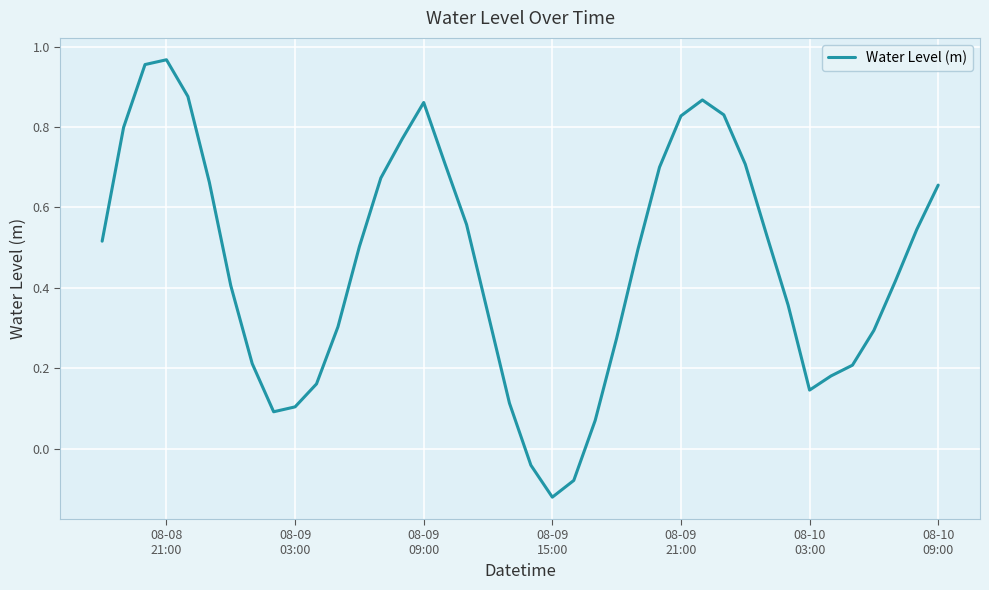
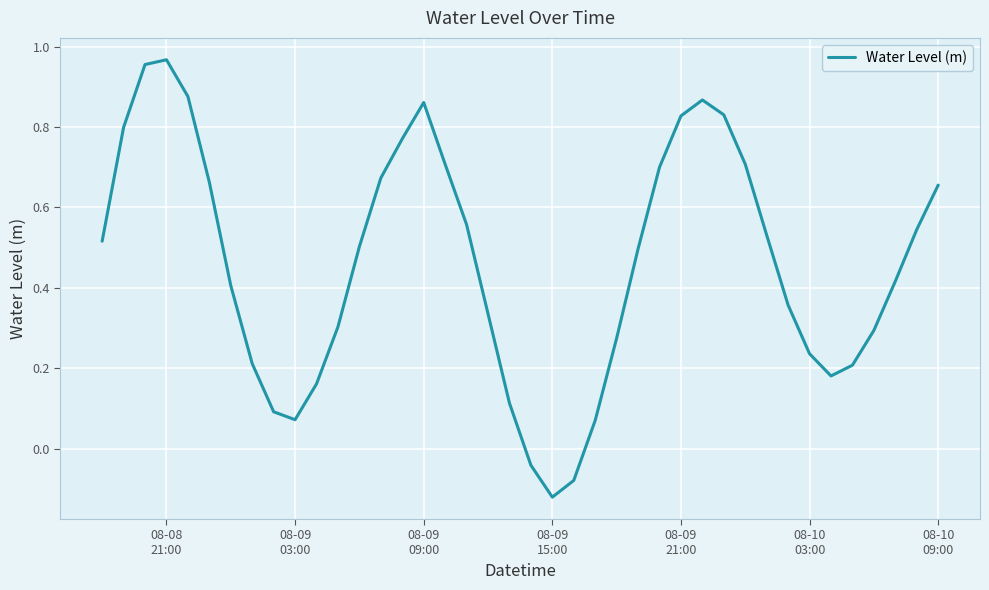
08-09 03:00: 0.10 -> 0.07
08-10 03:00: 0.15 -> 0.24
